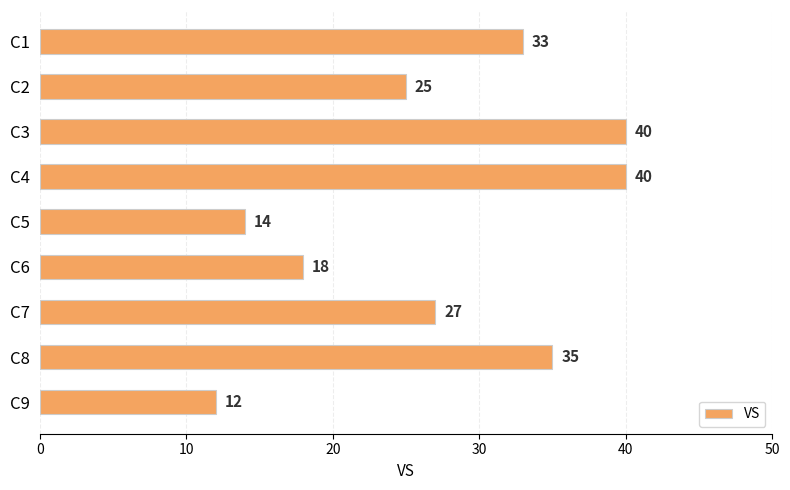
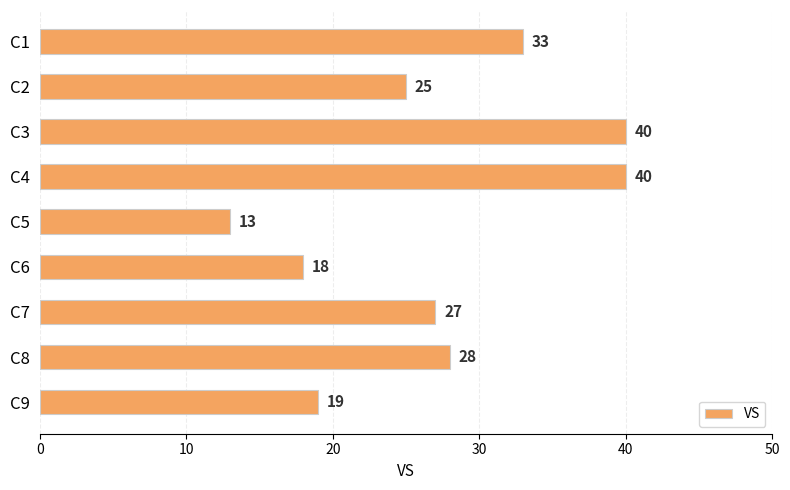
C5: 14 -> 13
C8: 35 -> 28
C9: 12 -> 19
